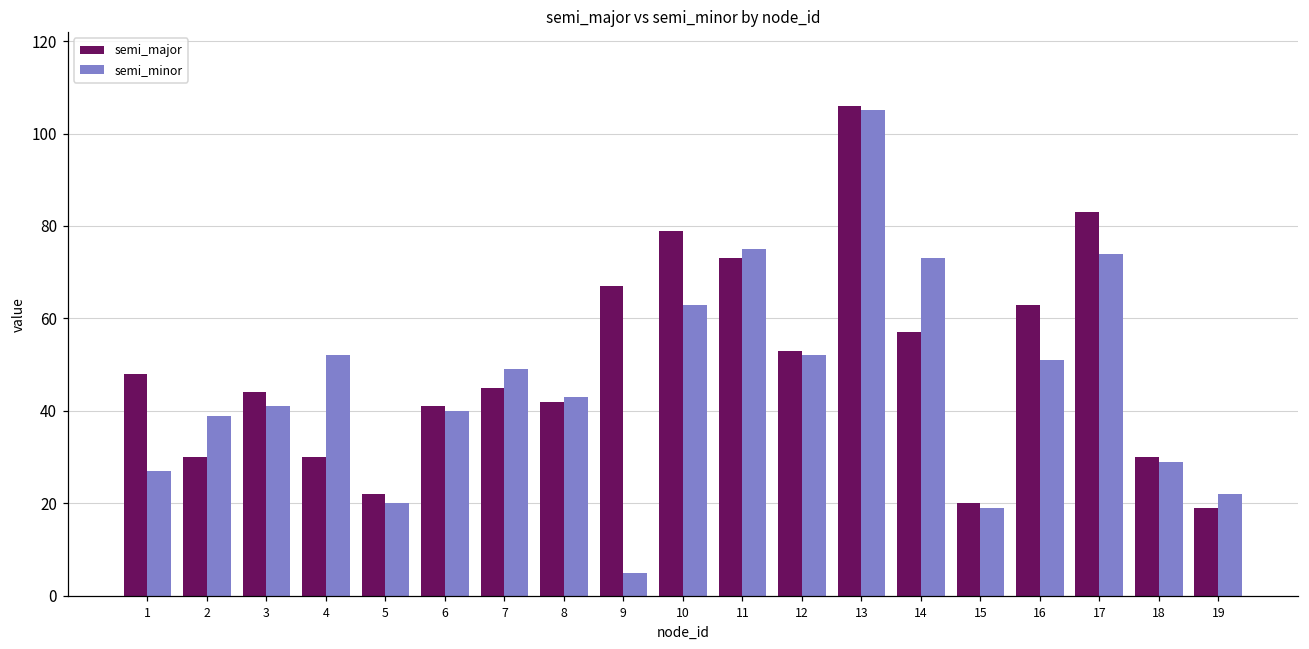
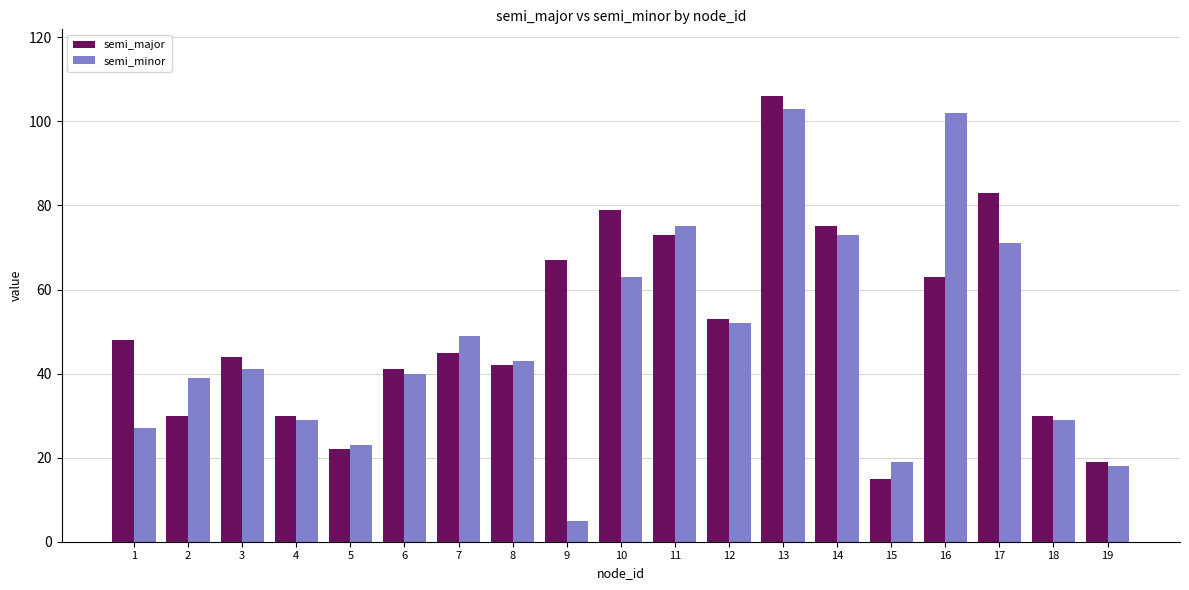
semi_minor, 4: 52 -> 29
semi_minor, 5: 20 -> 23
semi_minor, 13: 105 -> 103
semi_major, 14: 57 -> 75
semi_major, 15: 20 -> 15
semi_minor, 16: 51 -> 102
semi_minor, 17: 74 -> 71
semi_minor, 19: 22 -> 18
